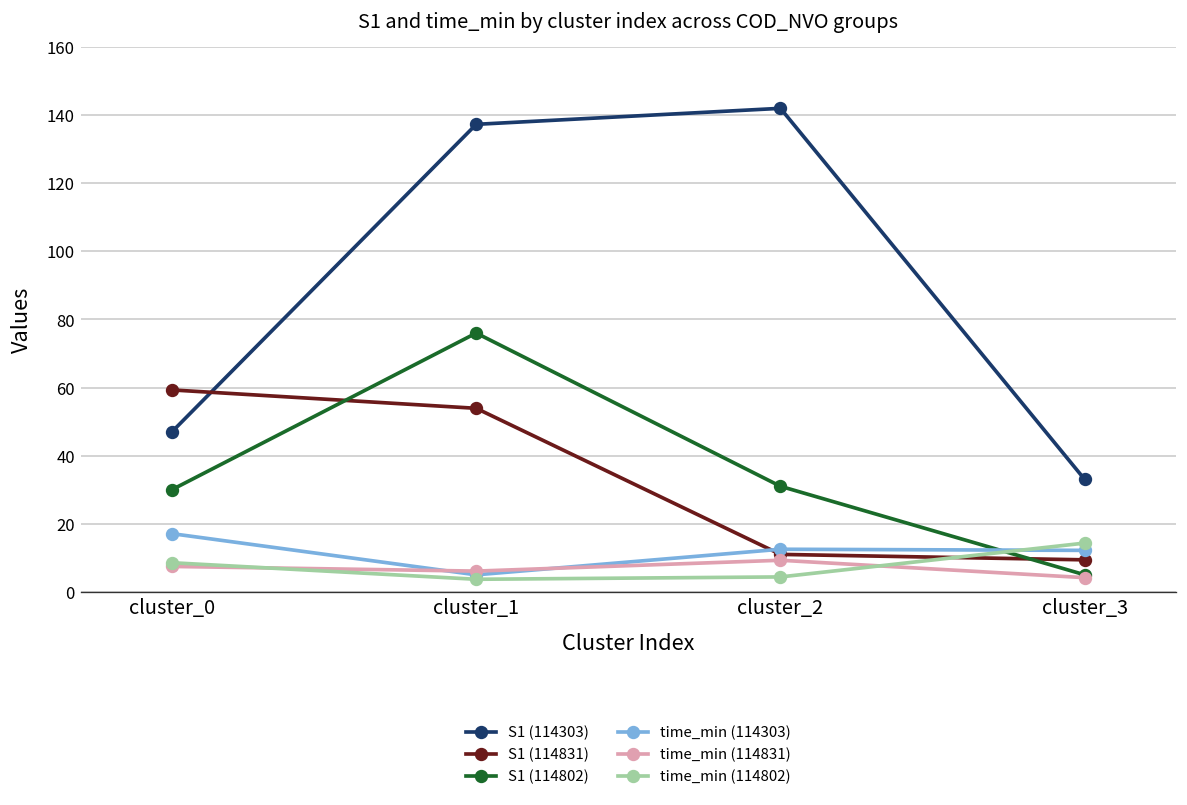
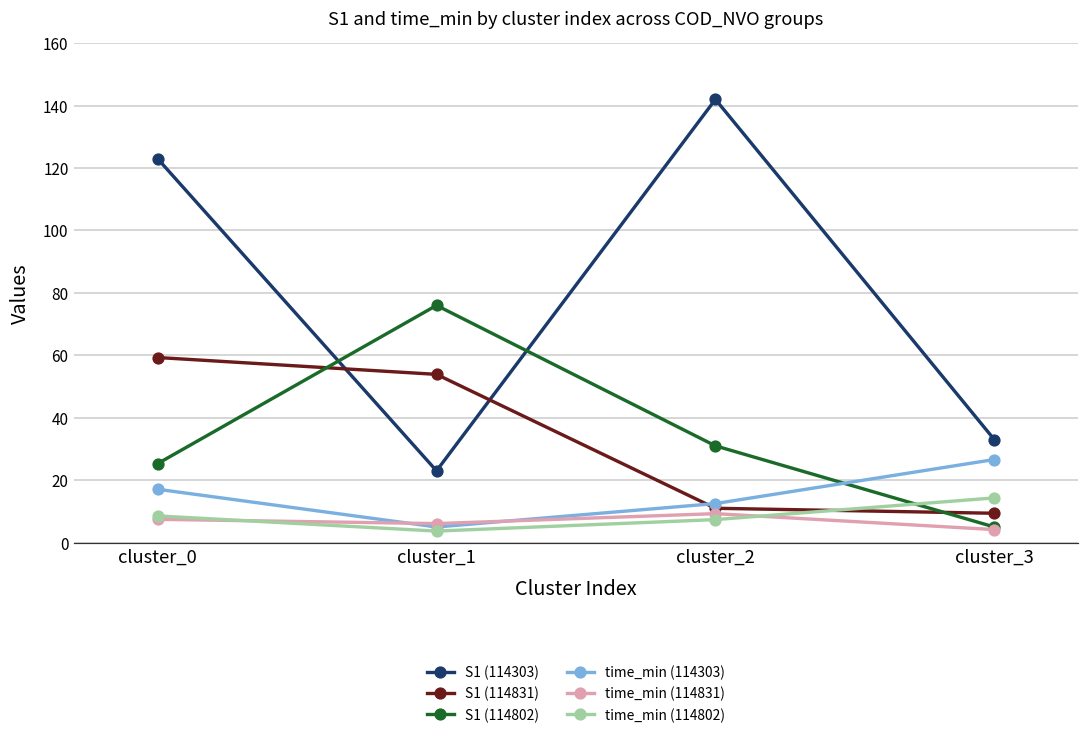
S1 (114303), cluster_0: 47 -> 123
S1 (114802), cluster_0: 30 -> 25
S1 (114303), cluster_1: 137 -> 23
time_min (114802), cluster_2: 4 -> 7
time_min (114303), cluster_3: 12 -> 27
